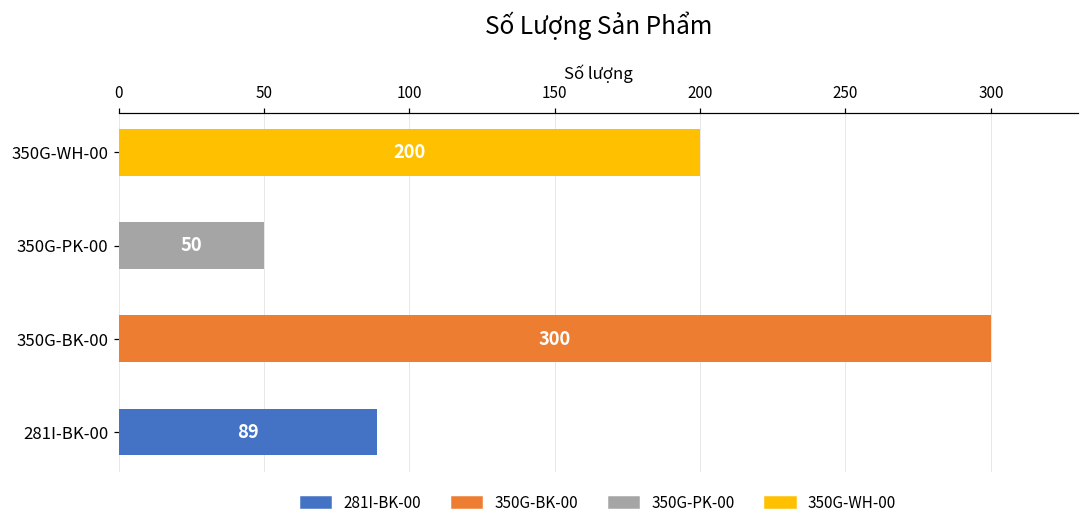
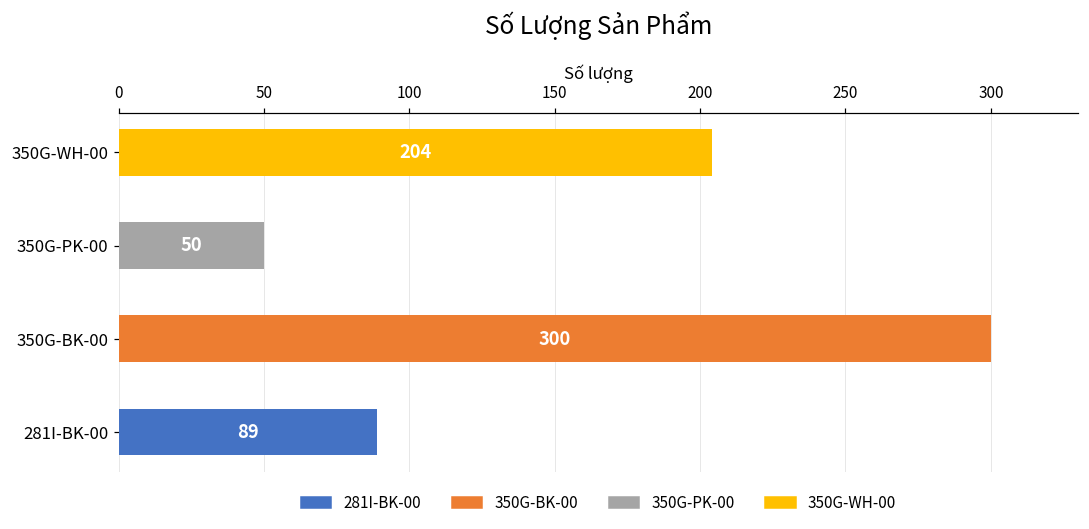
350G-WH-00: 200 -> 204
